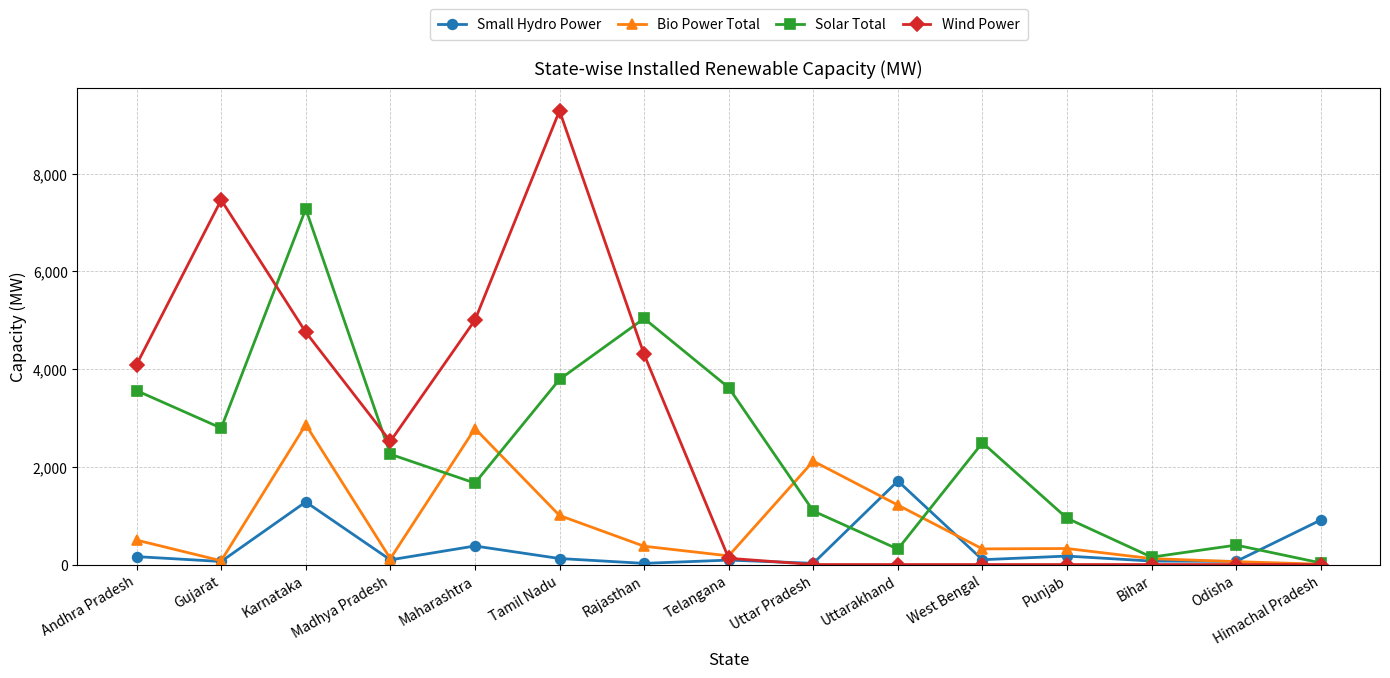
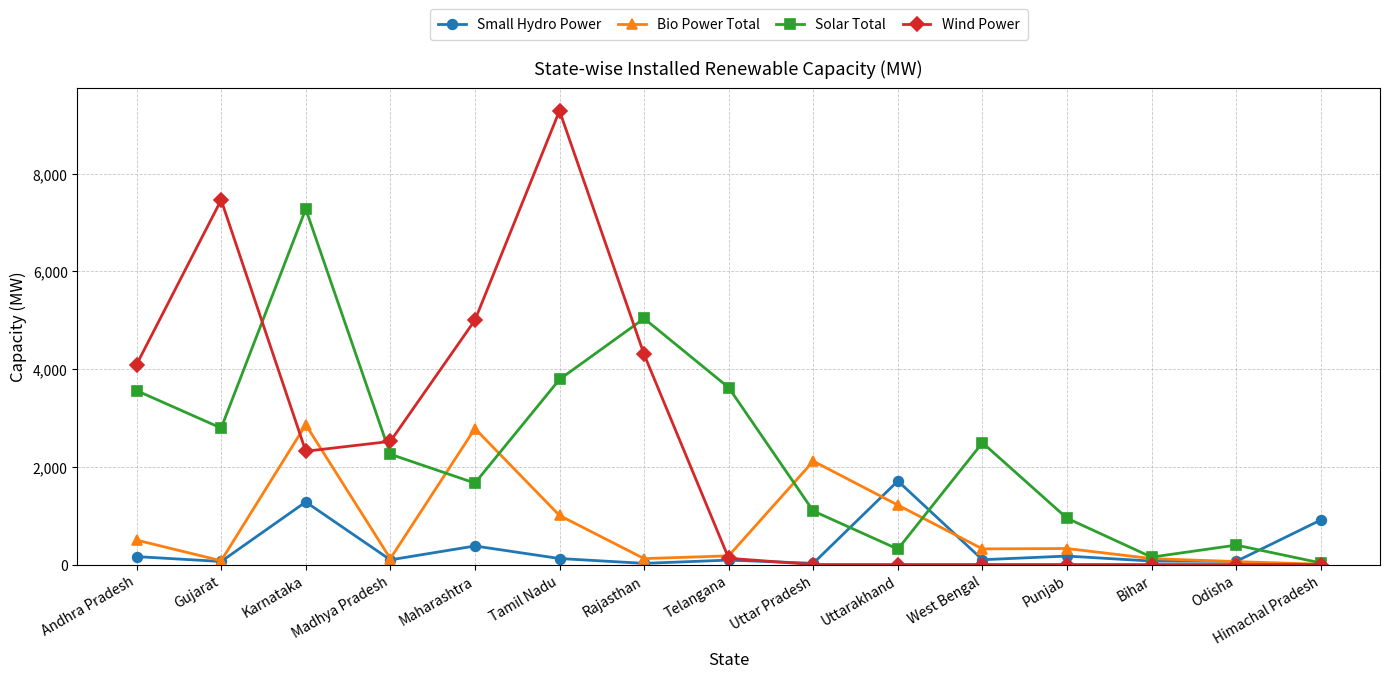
Wind Power, Karnataka: 4,800 -> 2,300
Bio Power Total, Rajasthan: 400 -> 100
